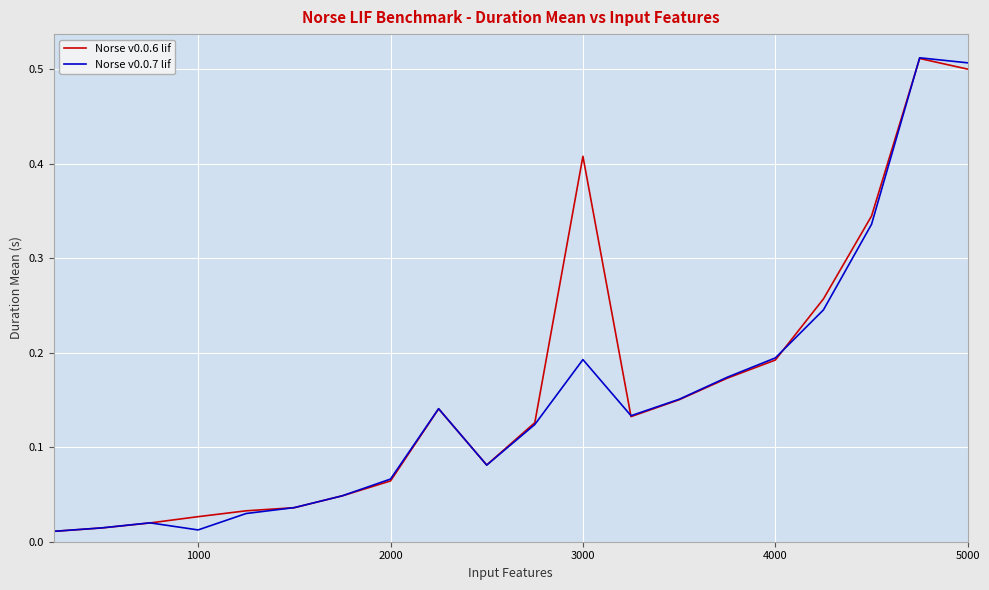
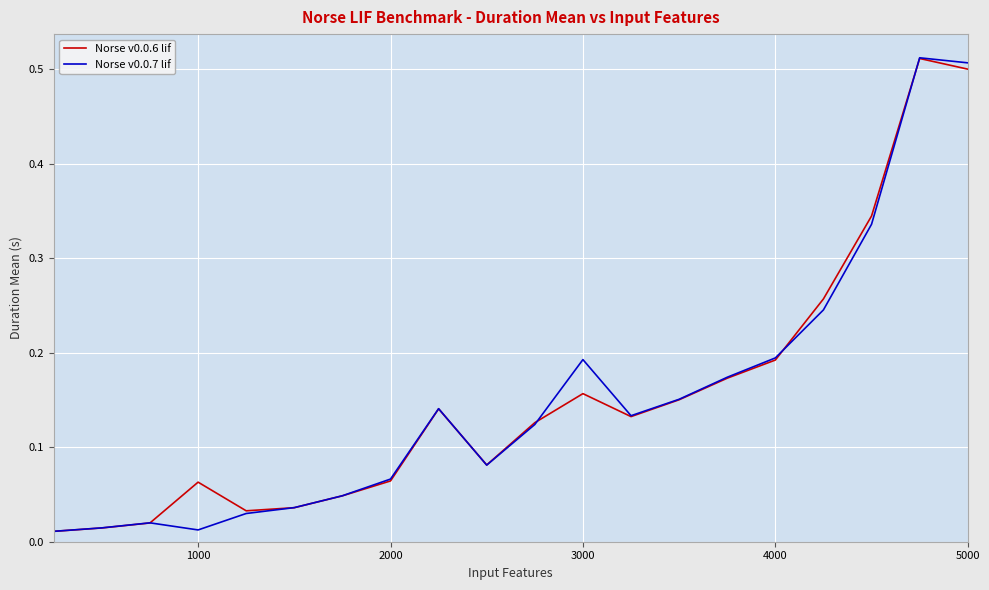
Norse v0.0.6 lif, 1000: 0.03 -> 0.06
Norse v0.0.6 lif, 3000: 0.41 -> 0.16
